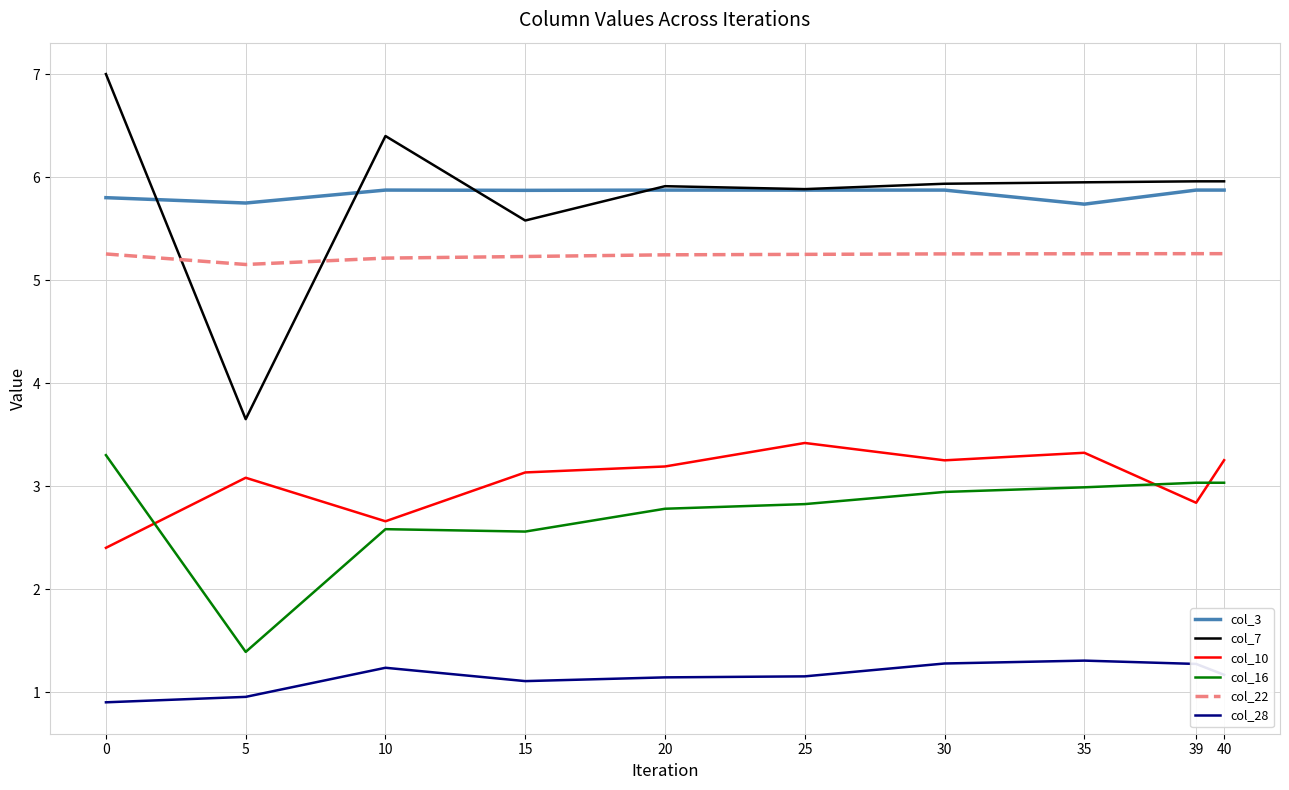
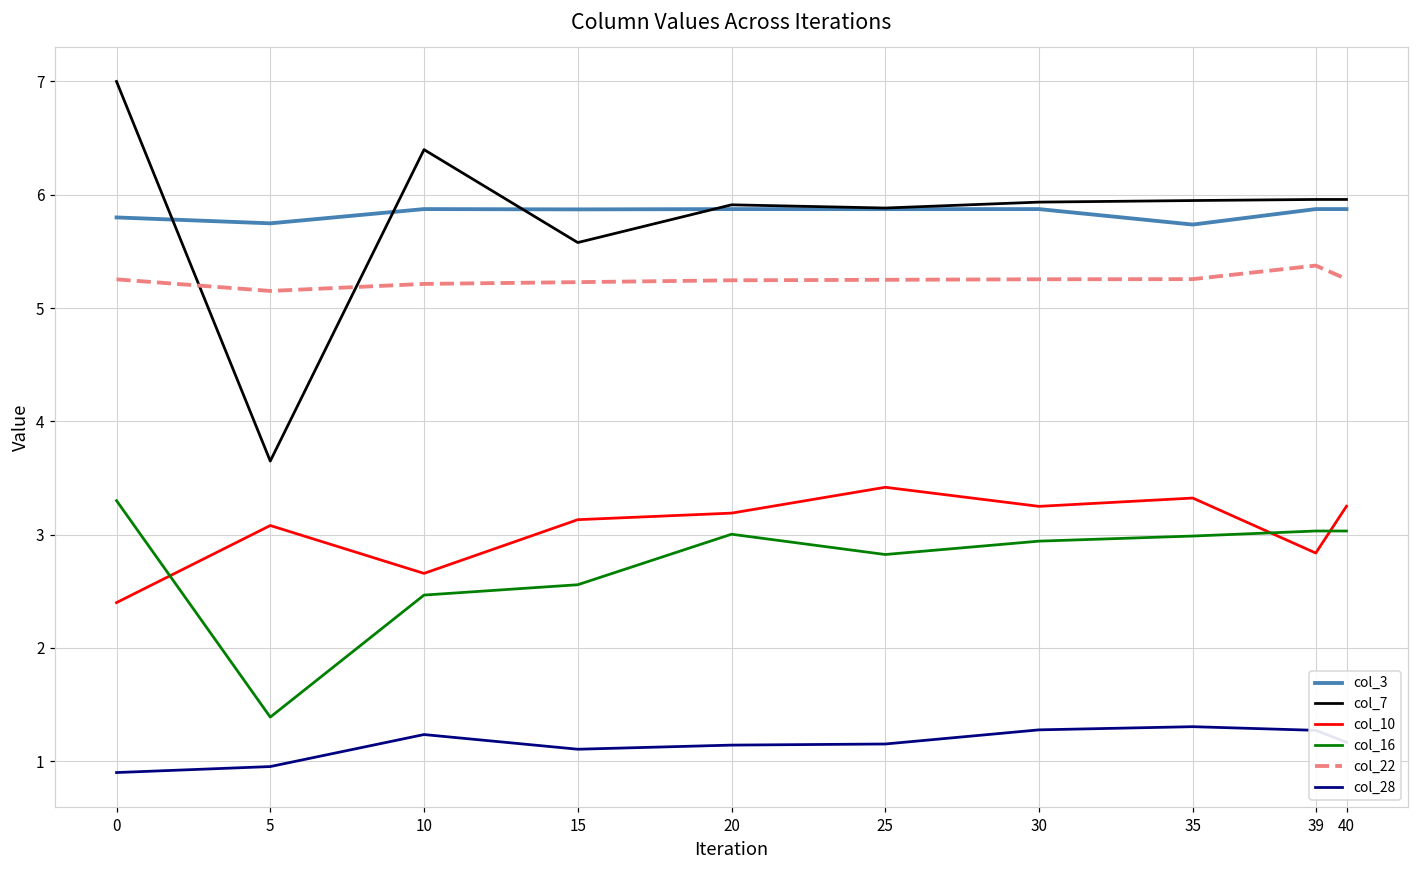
col_16, 10: 2.58 -> 2.47
col_16, 20: 2.78 -> 3.00
col_22, 39: 5.26 -> 5.37
